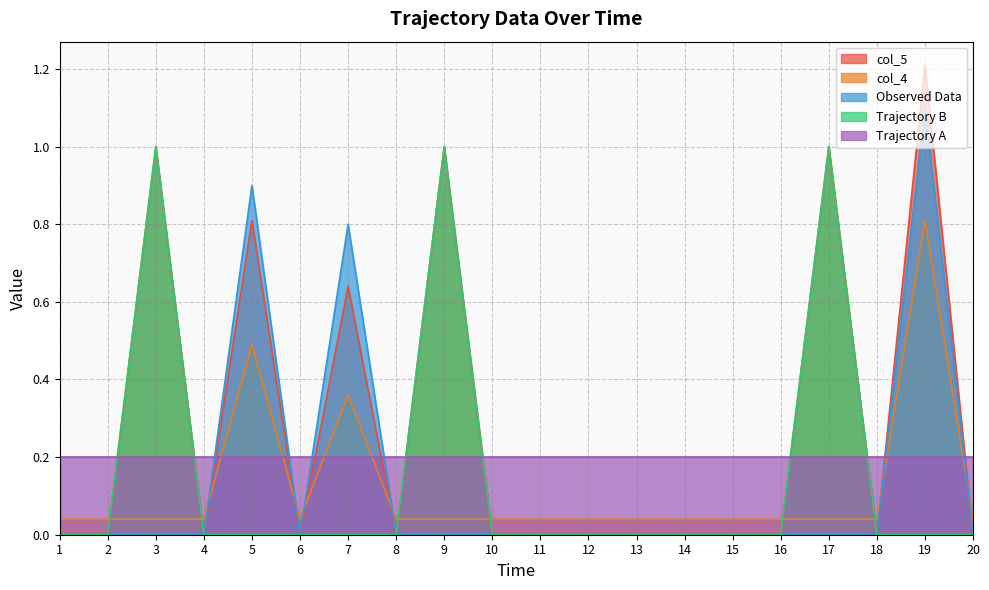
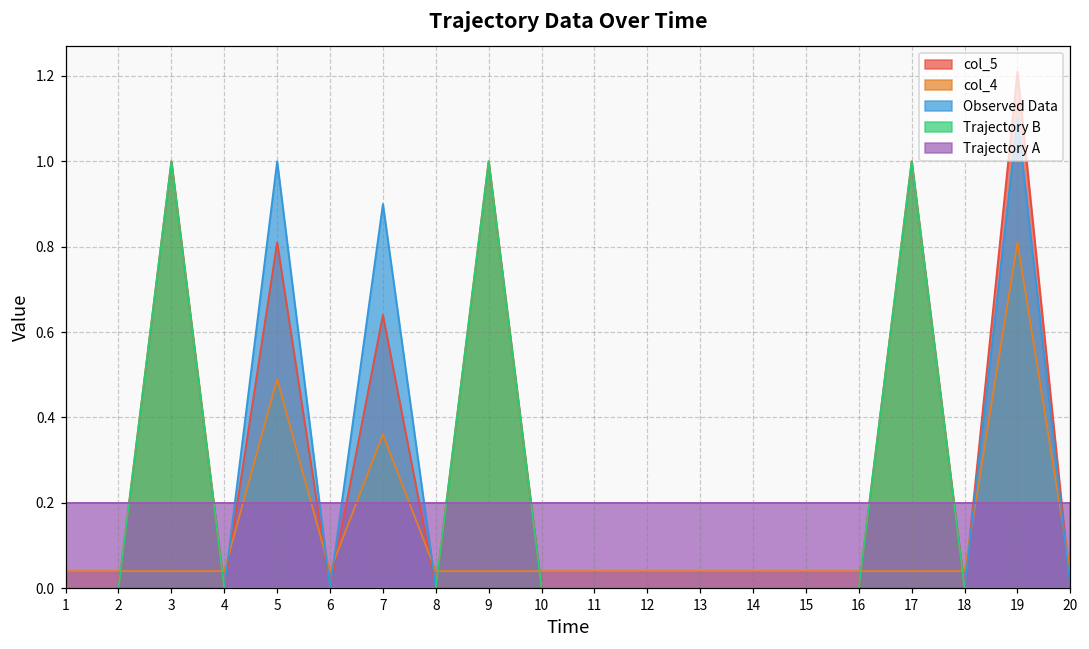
Observed Data, 5: 0.9 -> 1.0
Observed Data, 7: 0.8 -> 0.9
